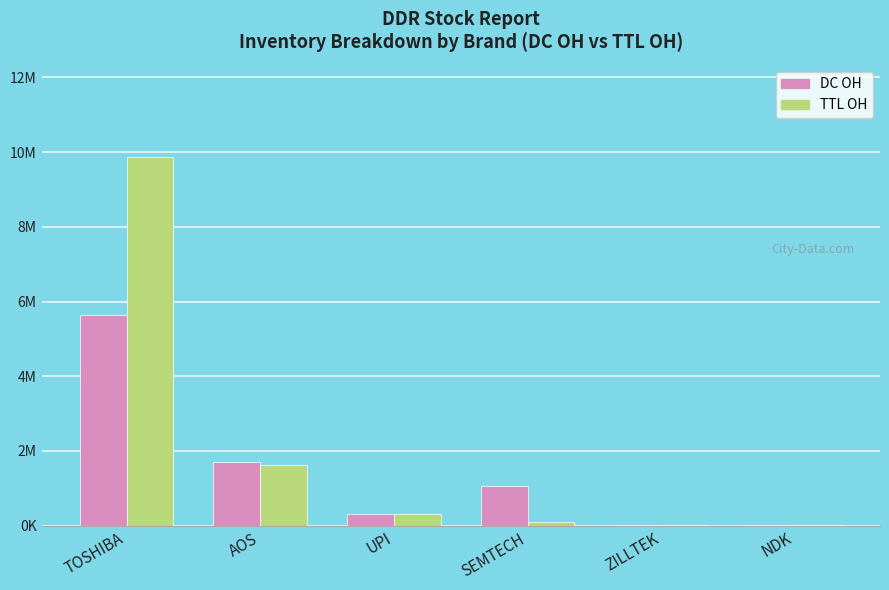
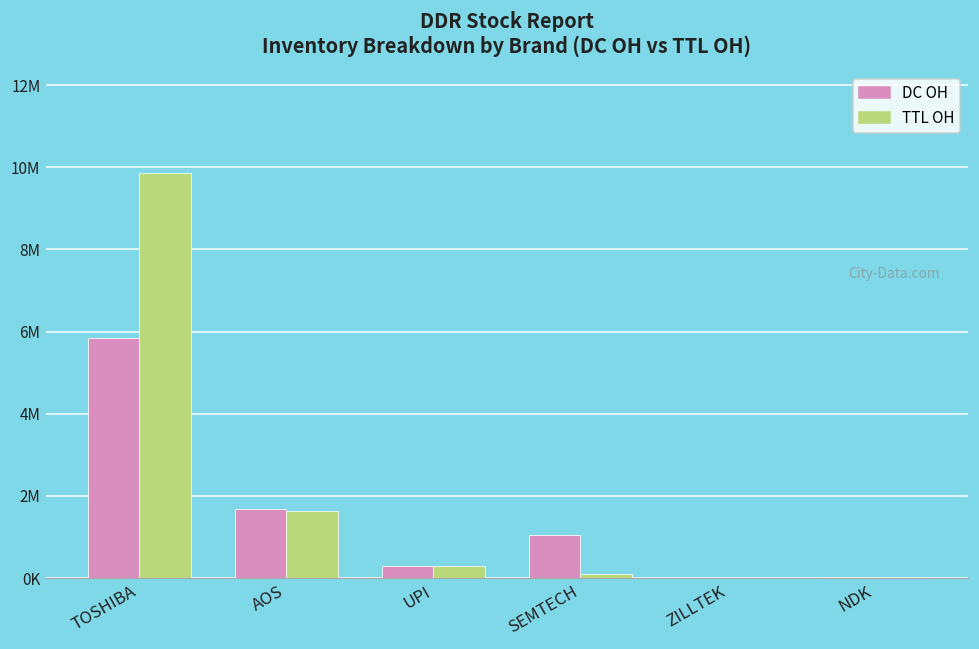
DC OH, TOSHIBA: 5600000 -> 5800000
